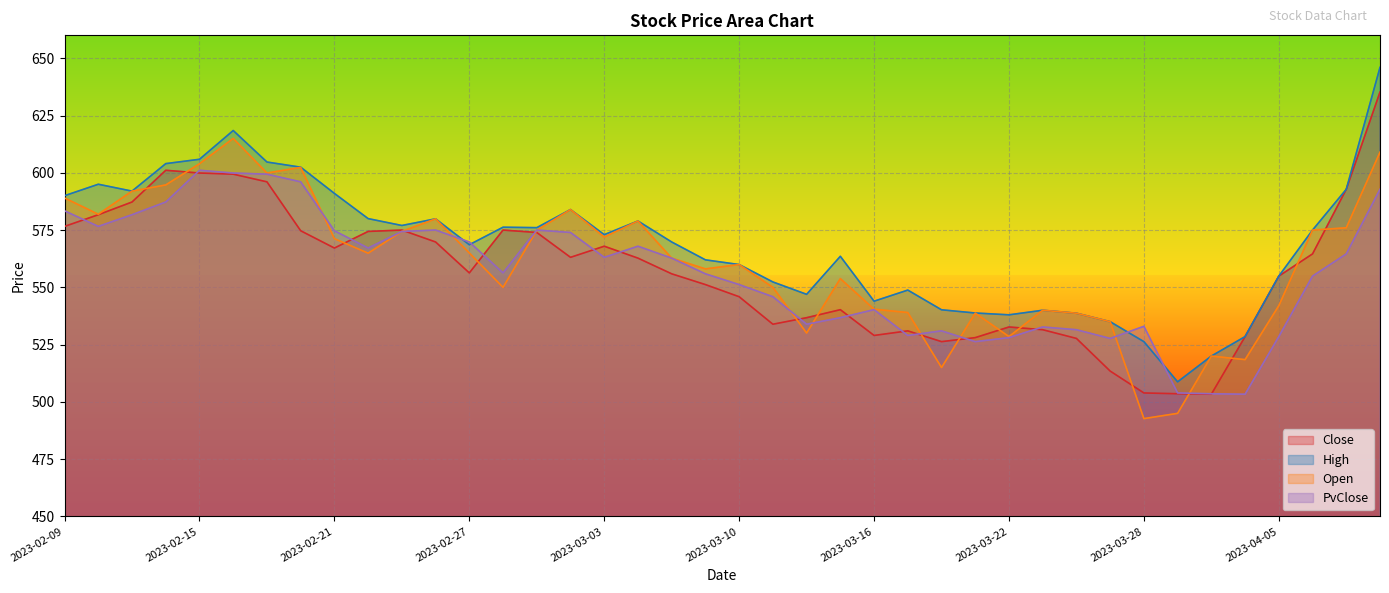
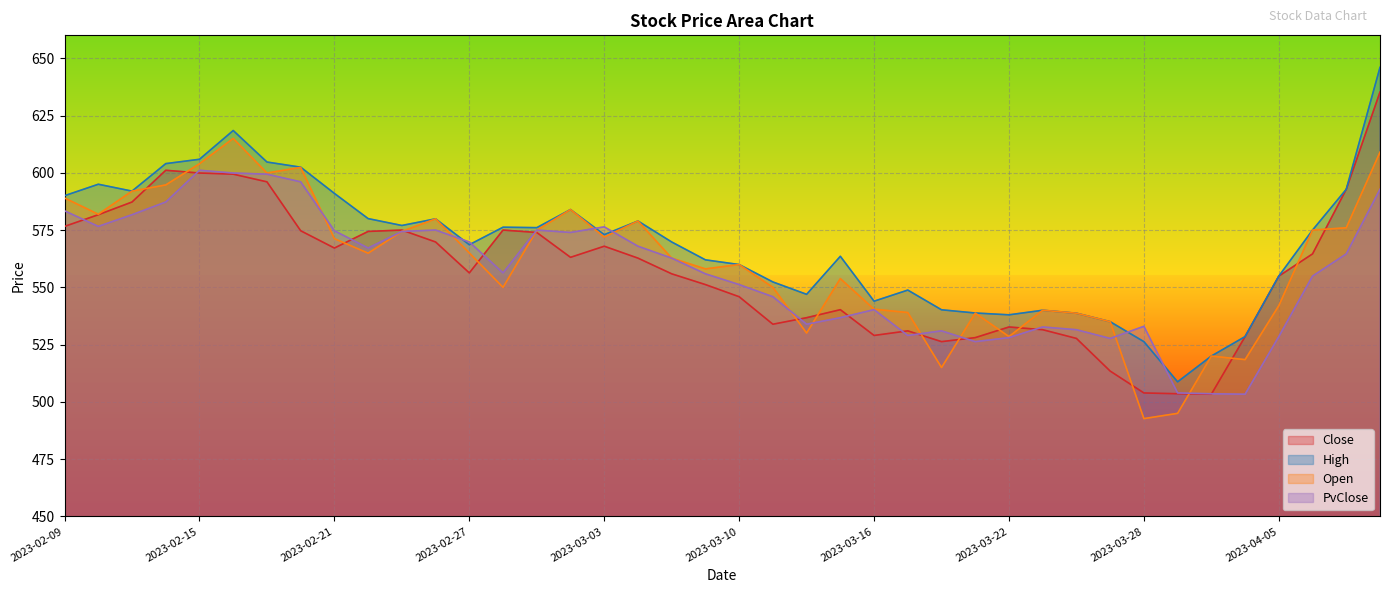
PvClose, 2023-03-03: 563 -> 576
